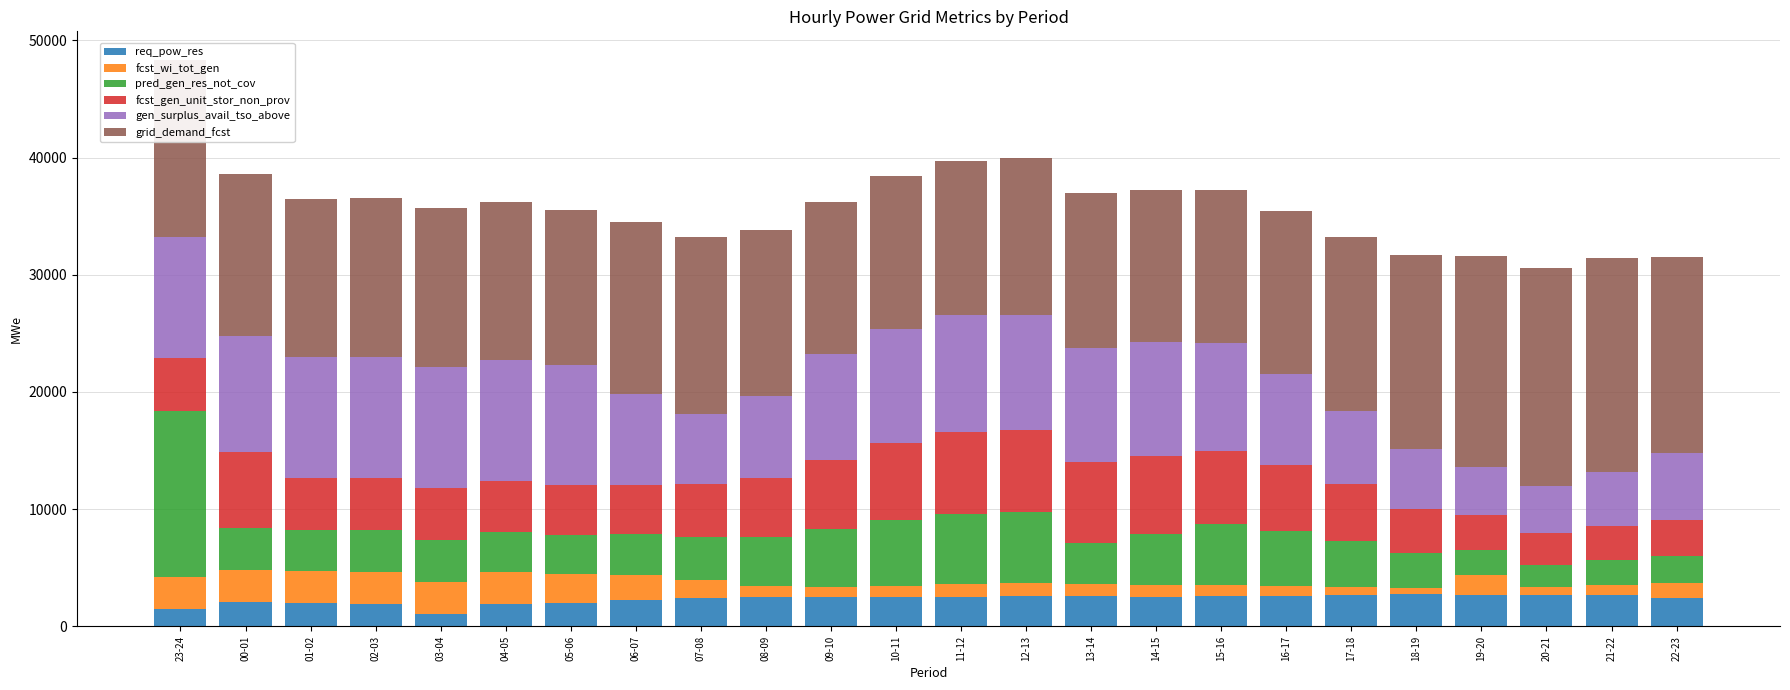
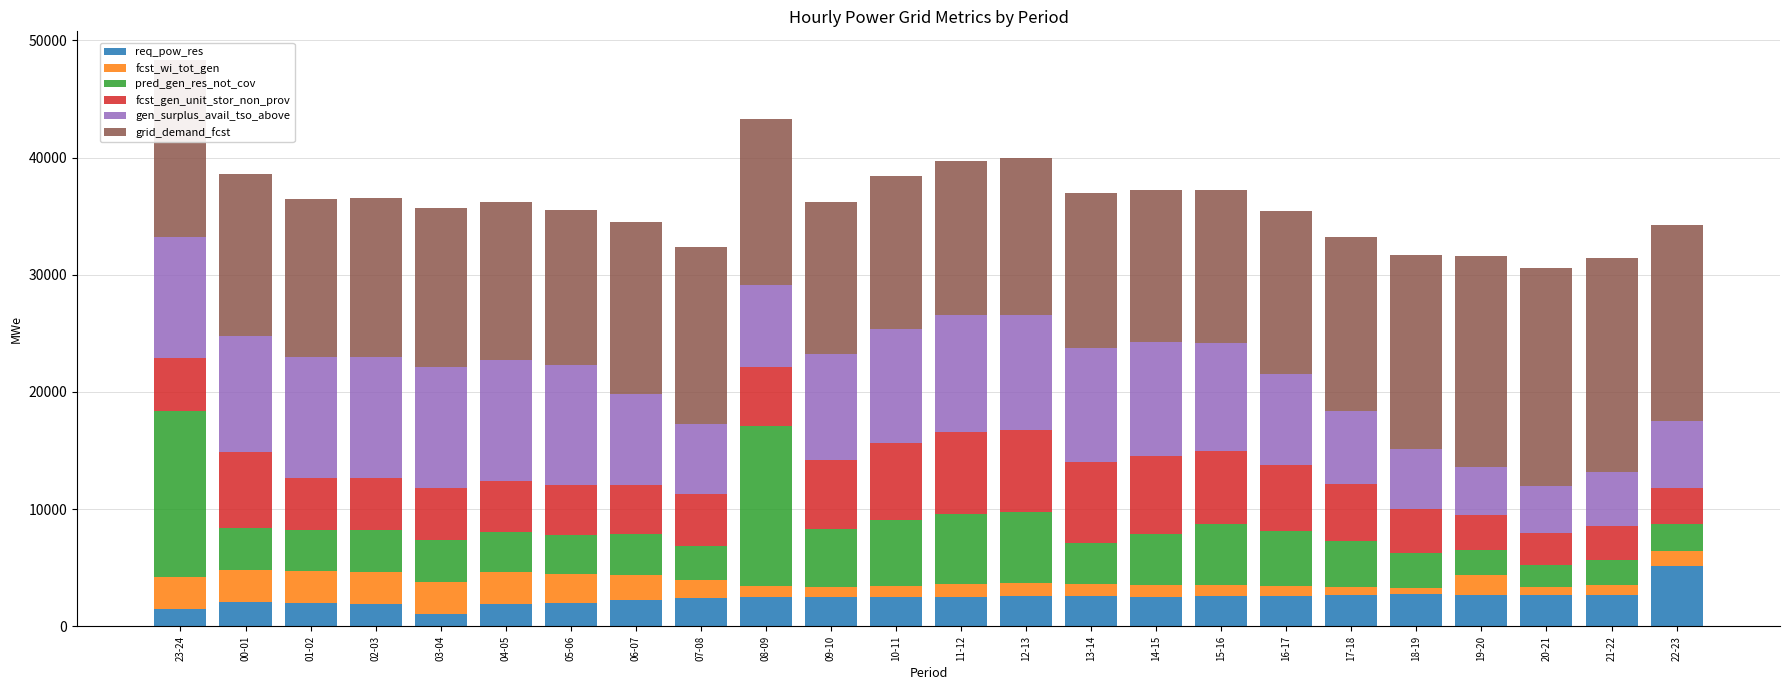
pred_gen_res_not_cov, 07-08: 3700 -> 2900
pred_gen_res_not_cov, 08-09: 4200 -> 13700
req_pow_res, 22-23: 2500 -> 5200
